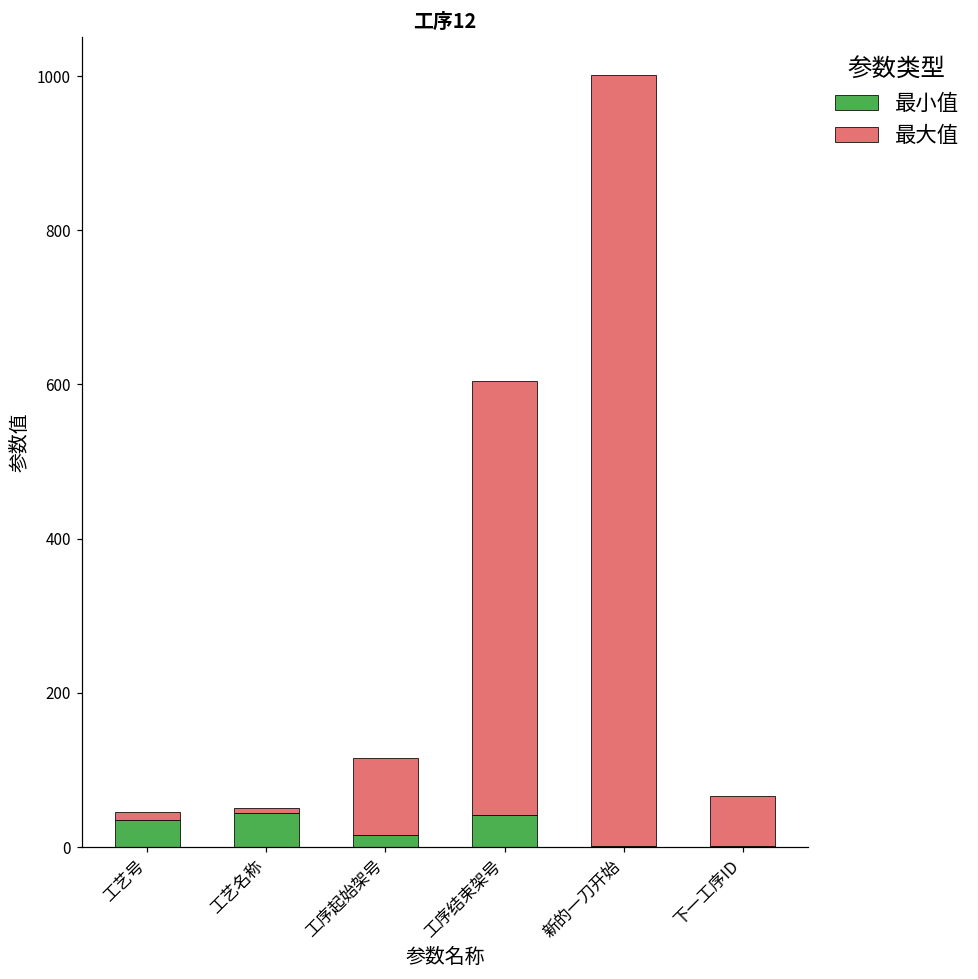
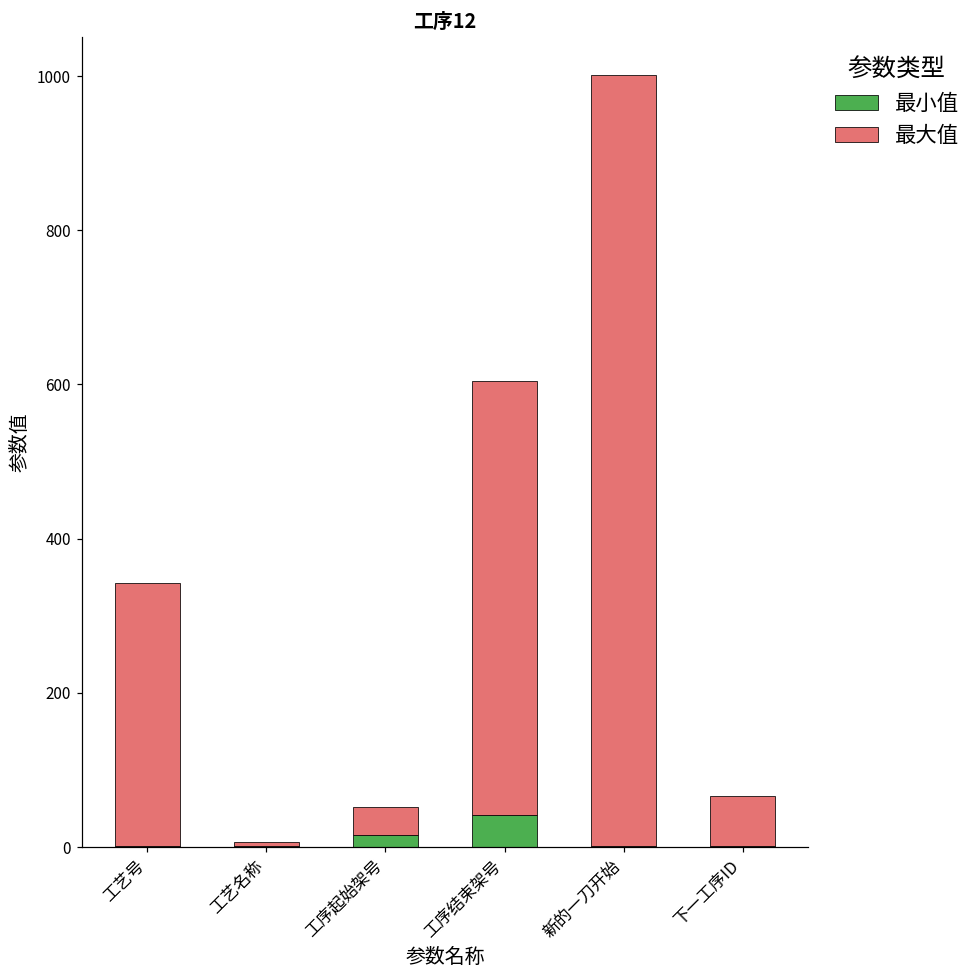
最小值, 工艺号: 40 -> 0
最大值, 工艺号: 10 -> 340
最小值, 工艺名称: 40 -> 0
最大值, 工序起始架号: 100 -> 40
